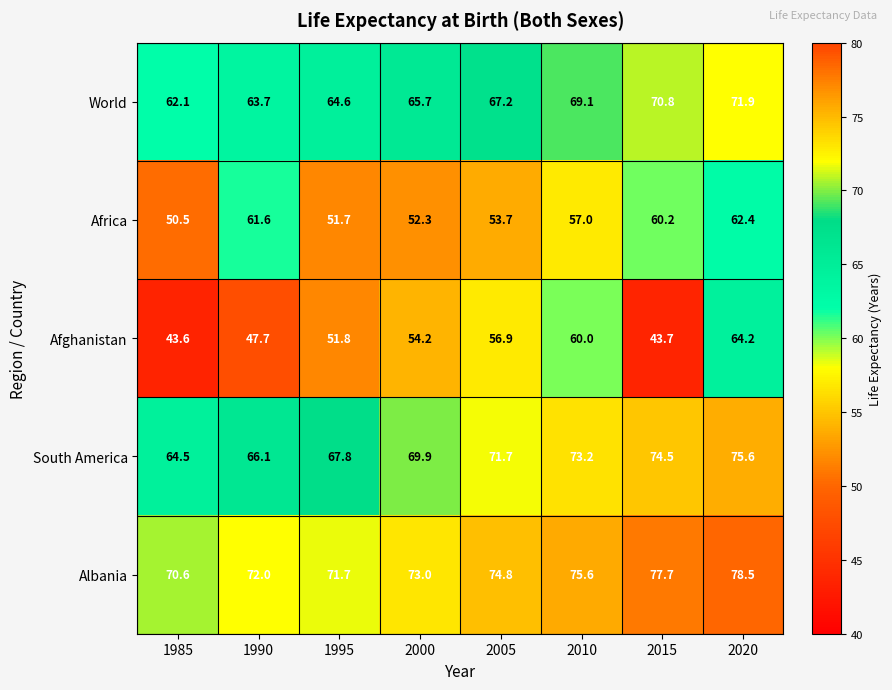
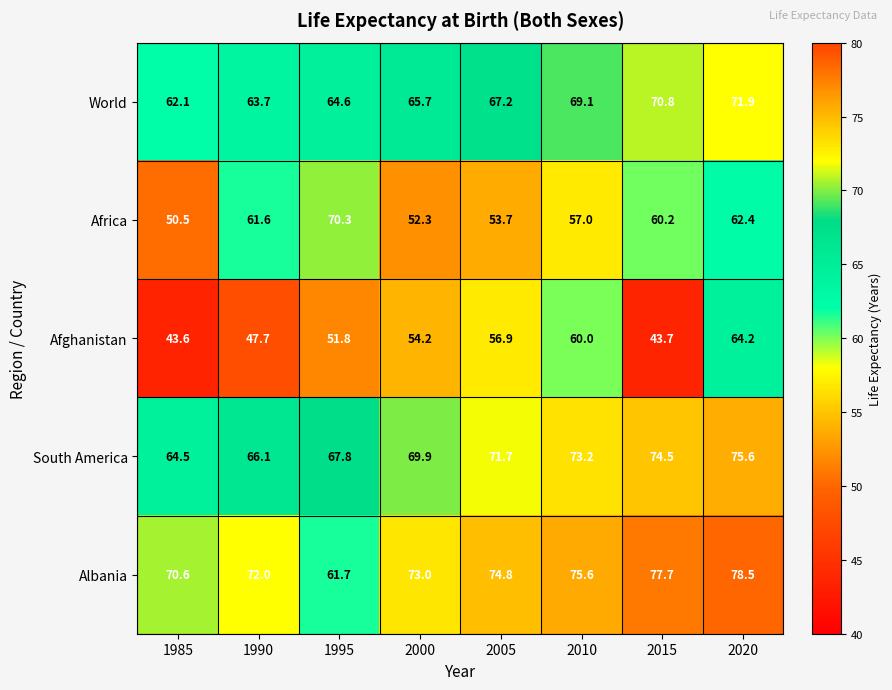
Africa, 1995: 51.7 -> 70.3
Albania, 1995: 71.7 -> 61.7
